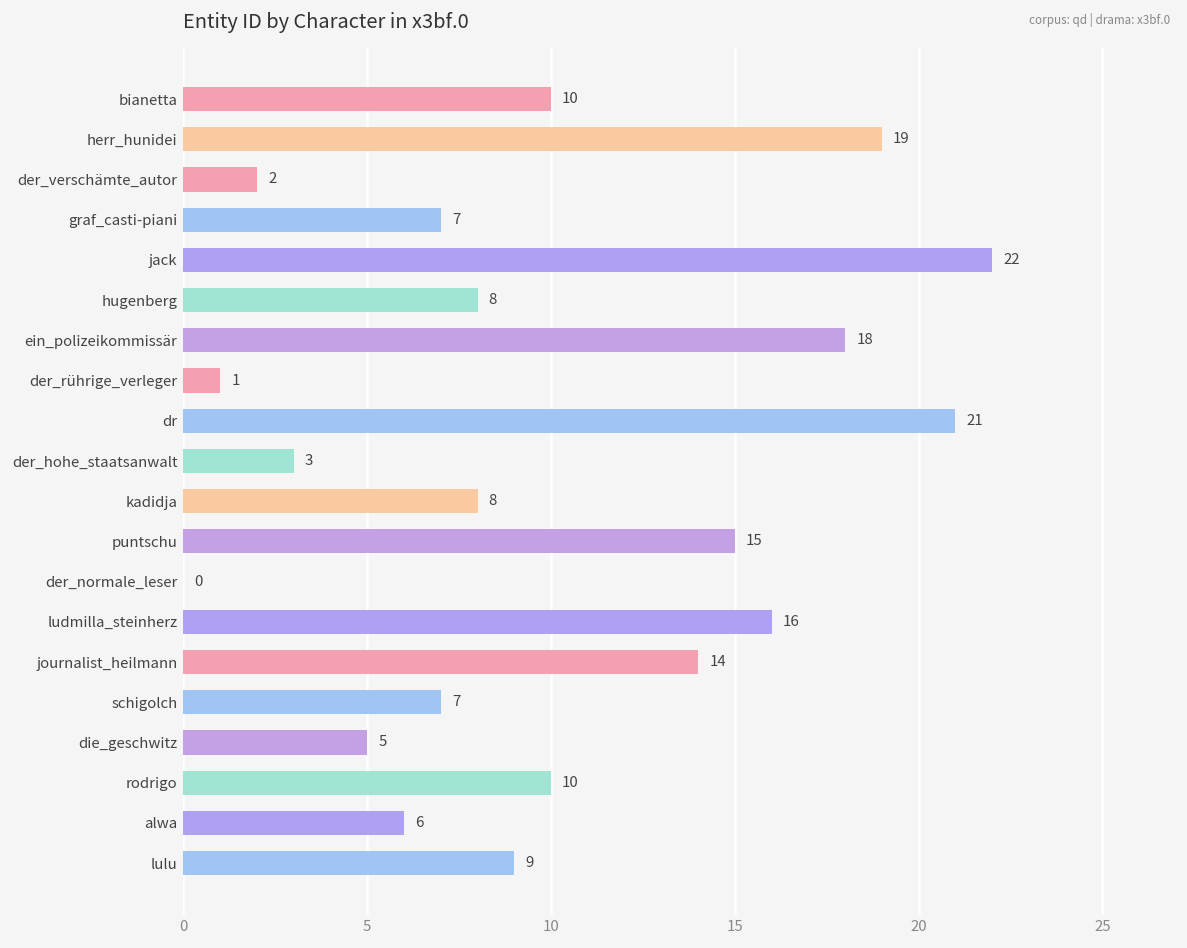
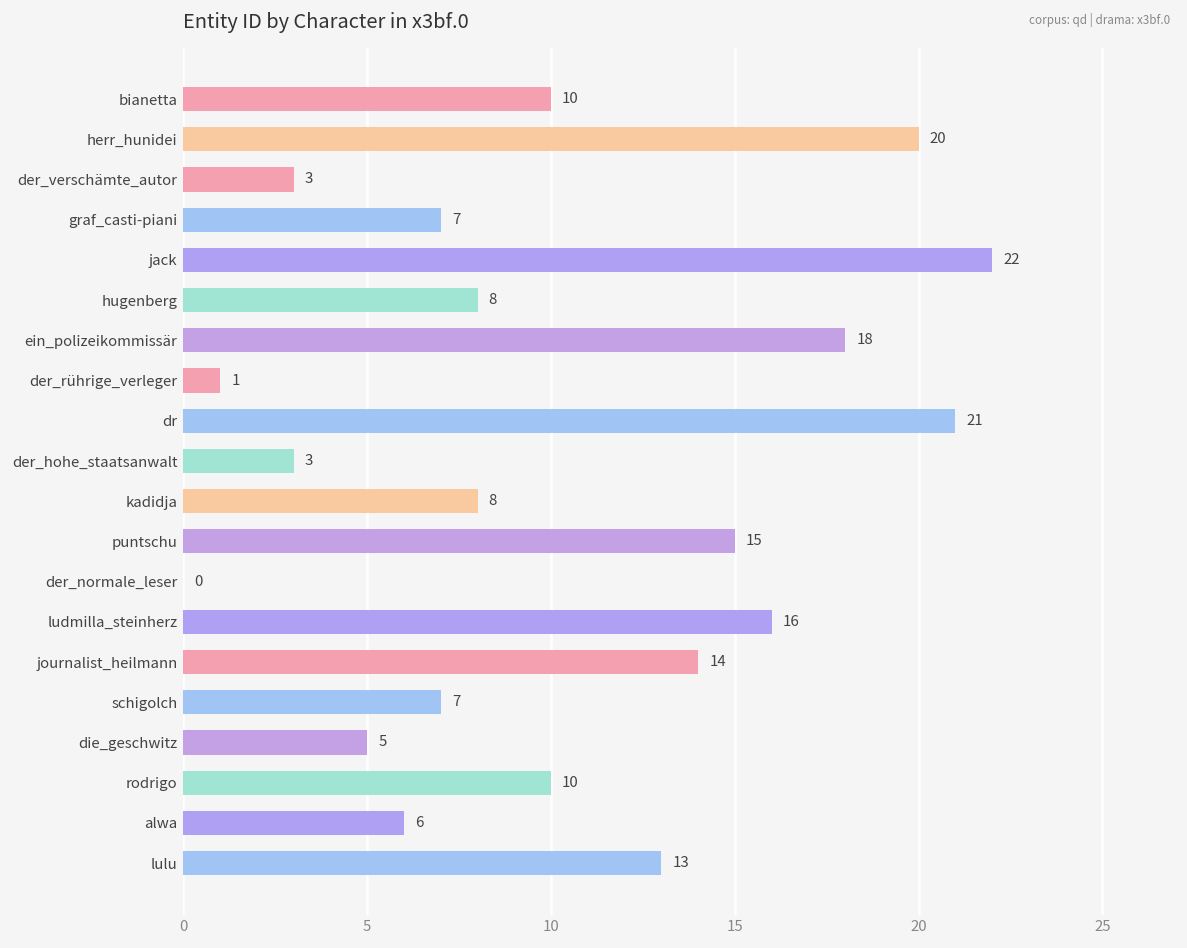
herr_hunidei: 19 -> 20
der_verschämte_autor: 2 -> 3
lulu: 9 -> 13
